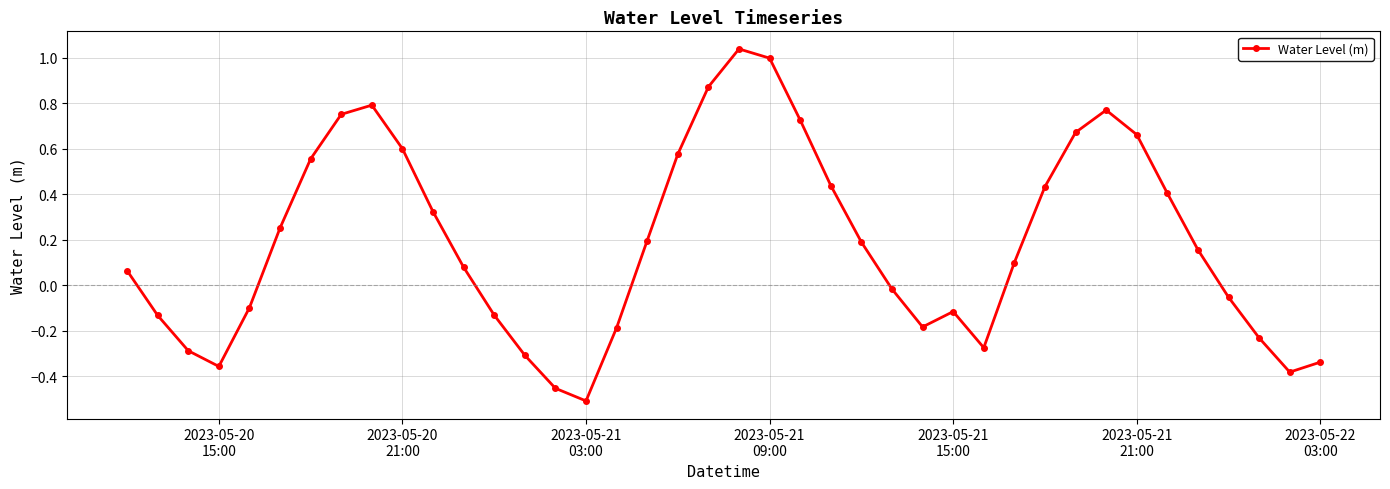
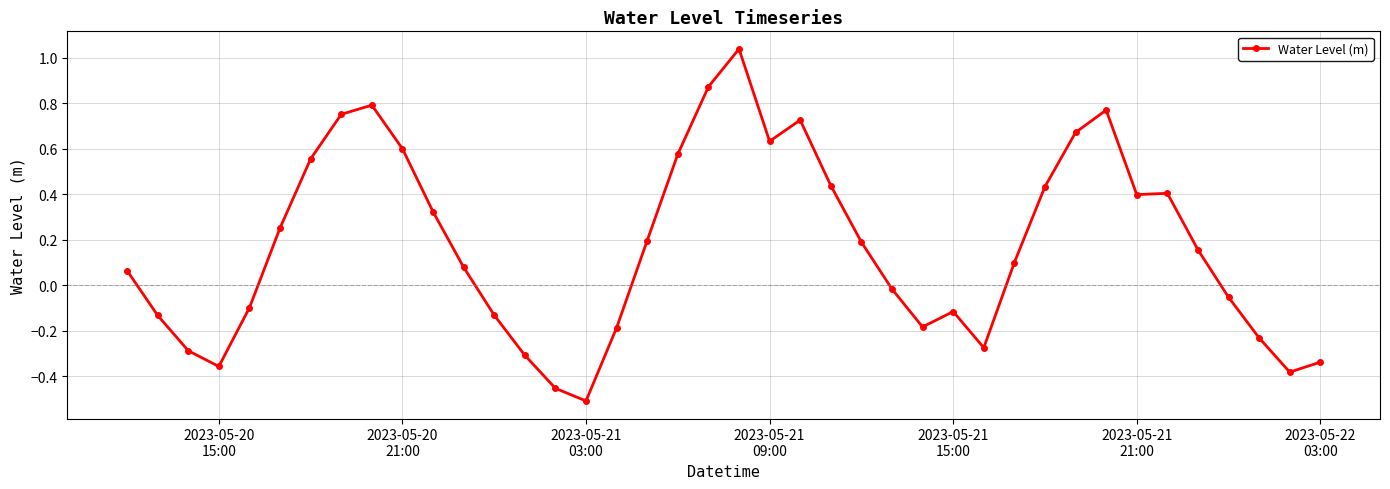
2023-05-21 09:00: 1.00 -> 0.63
2023-05-21 21:00: 0.66 -> 0.40
